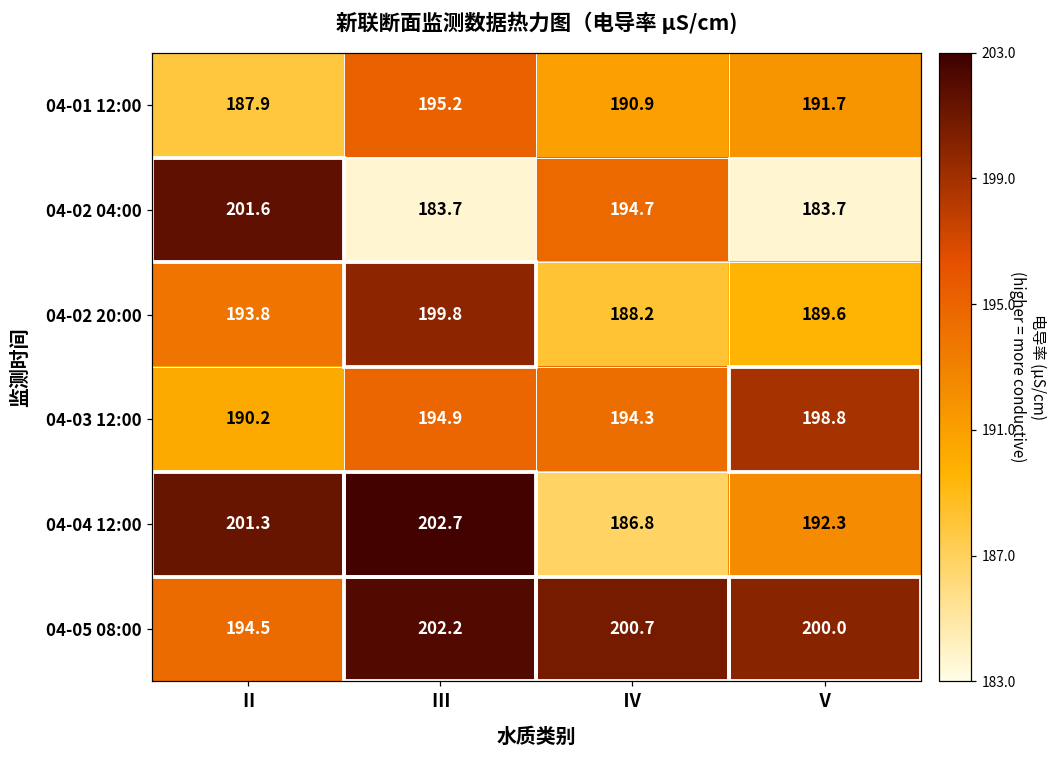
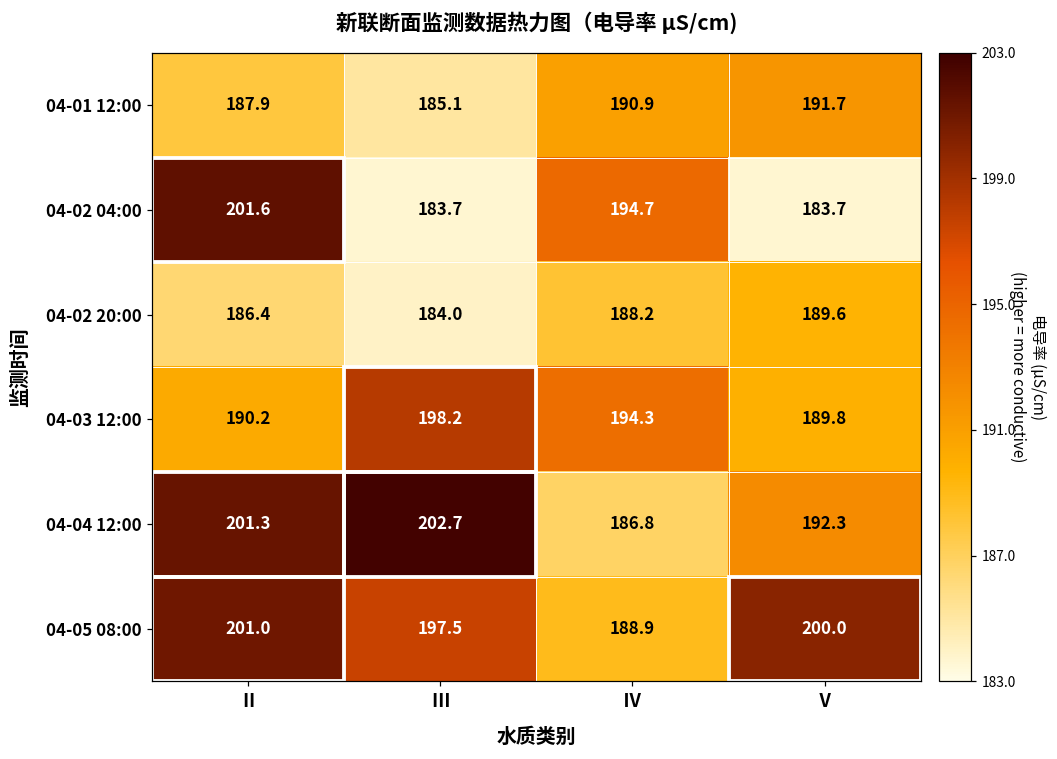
04-01 12:00, Ⅲ: 195.2 -> 185.1
04-02 20:00, Ⅱ: 193.8 -> 186.4
04-02 20:00, Ⅲ: 199.8 -> 184.0
04-03 12:00, Ⅲ: 194.9 -> 198.2
04-03 12:00, Ⅴ: 198.8 -> 189.8
04-05 08:00, Ⅱ: 194.5 -> 201.0
04-05 08:00, Ⅲ: 202.2 -> 197.5
04-05 08:00, Ⅳ: 200.7 -> 188.9
